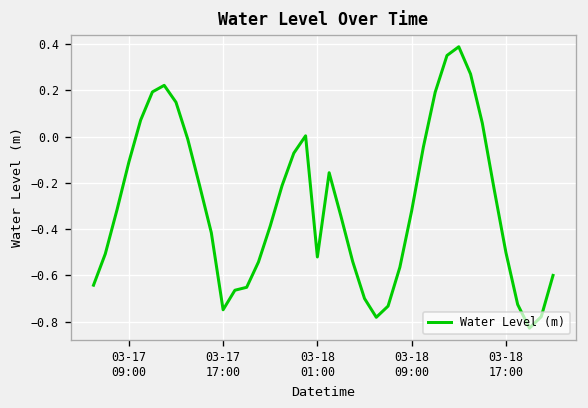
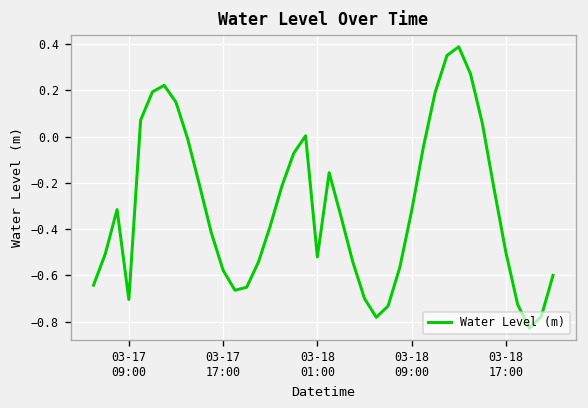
03-17 09:00: -0.11 -> -0.70
03-17 17:00: -0.75 -> -0.58
